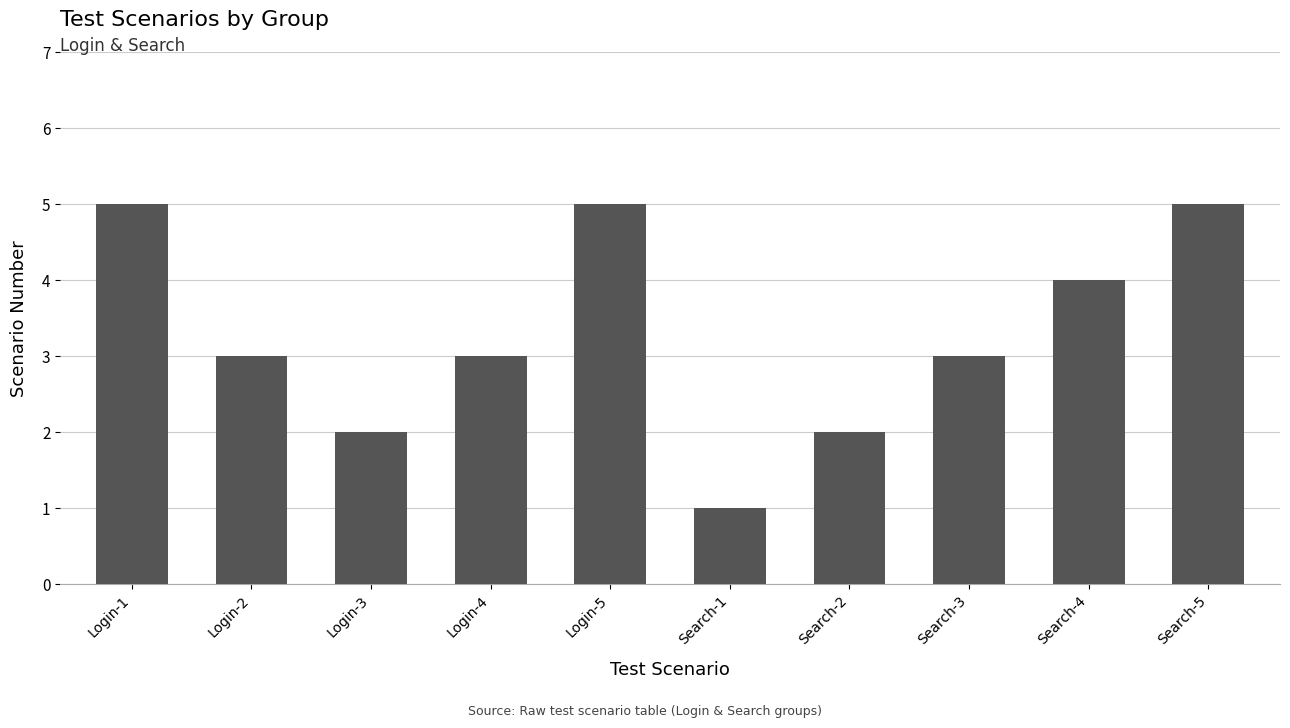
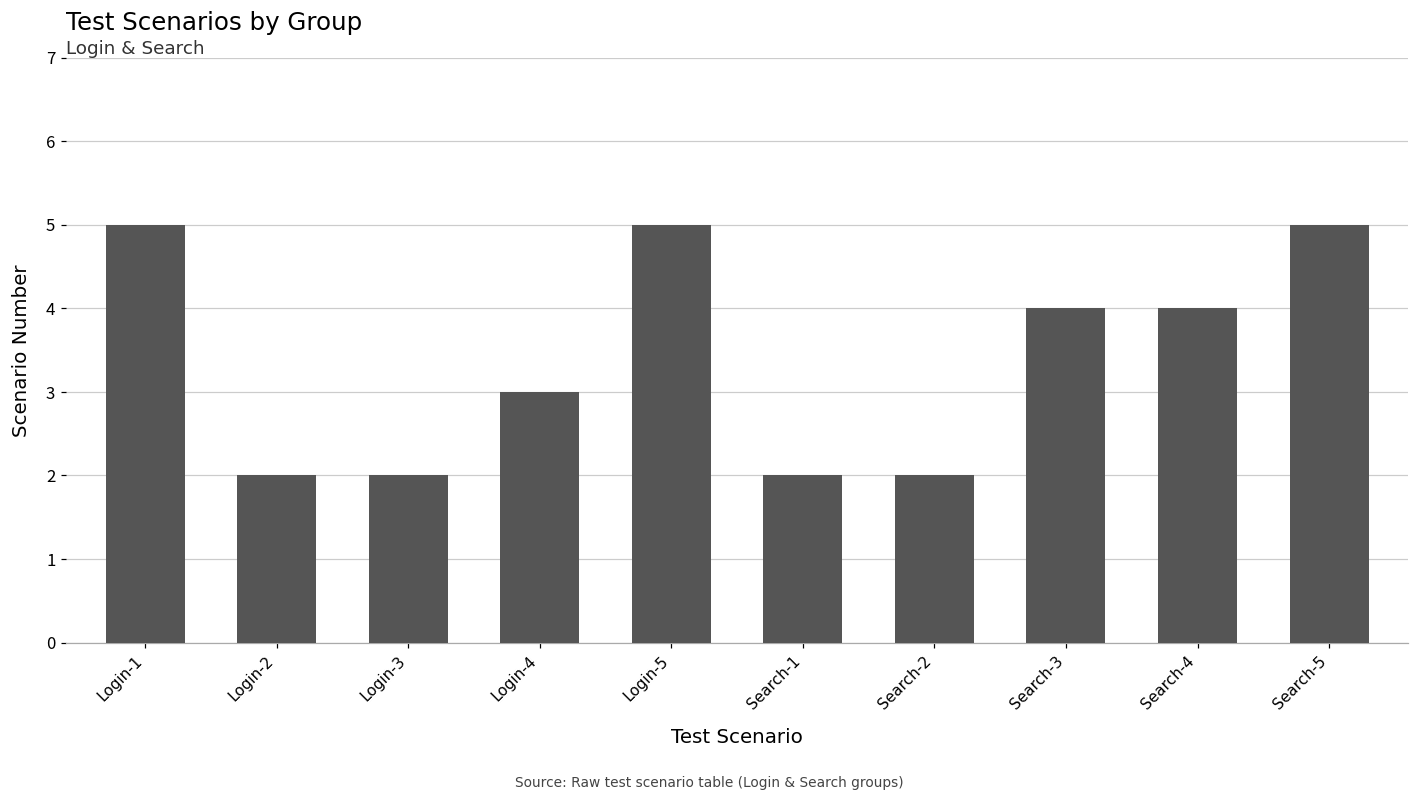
Login-2: 3 -> 2
Search-1: 1 -> 2
Search-3: 3 -> 4
